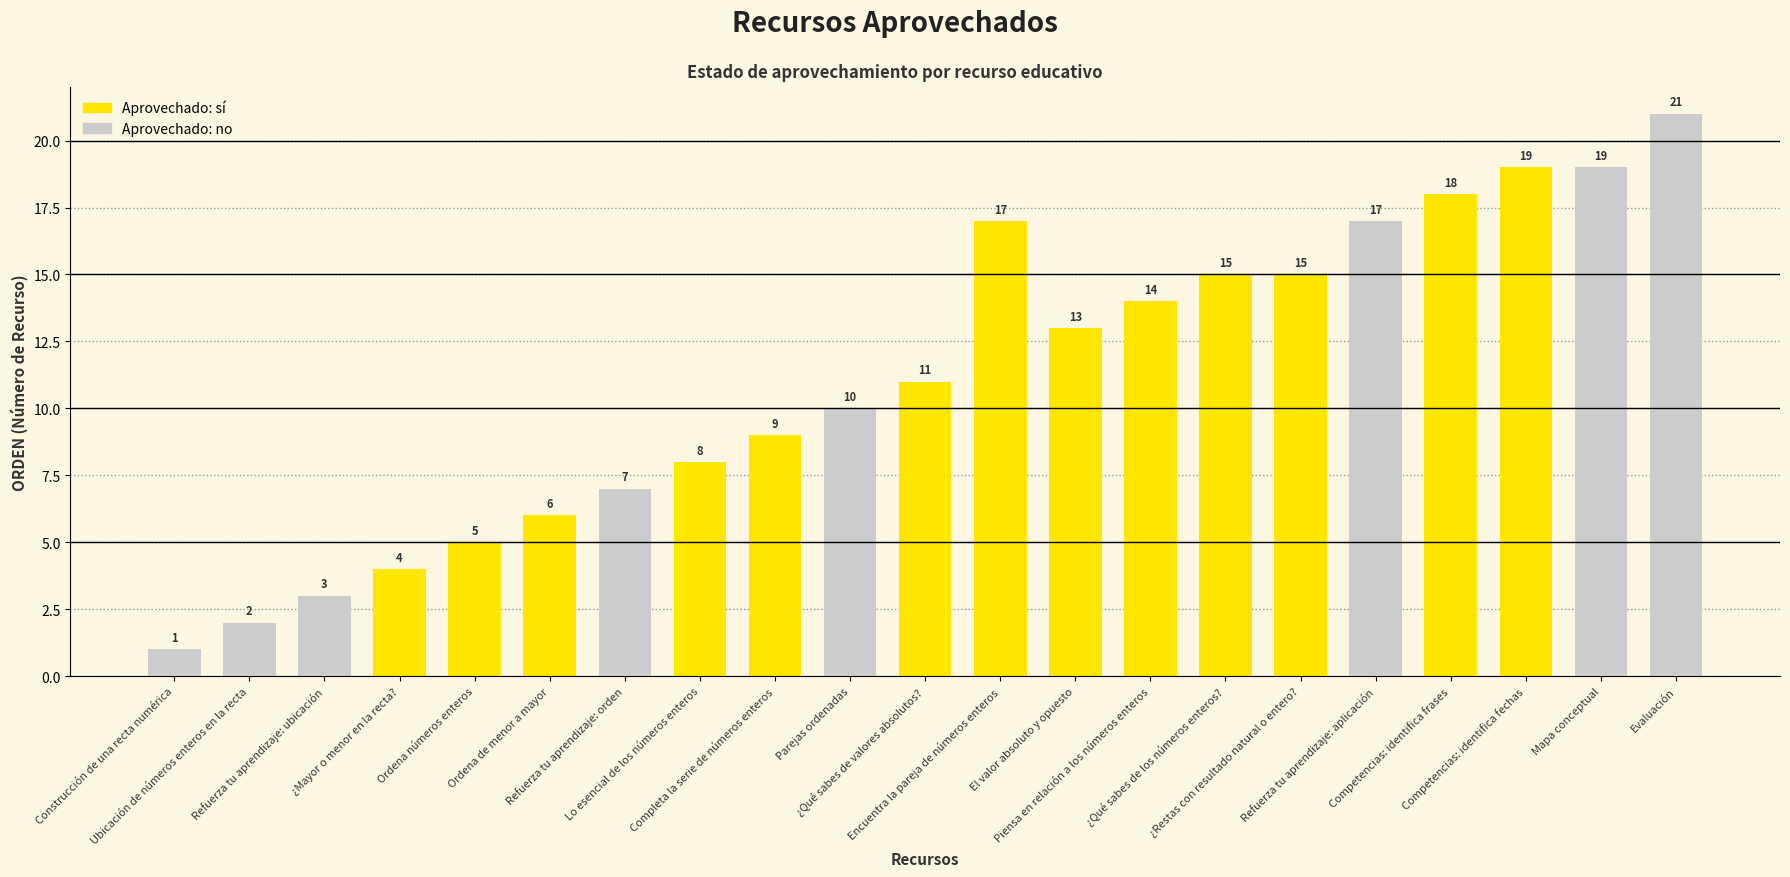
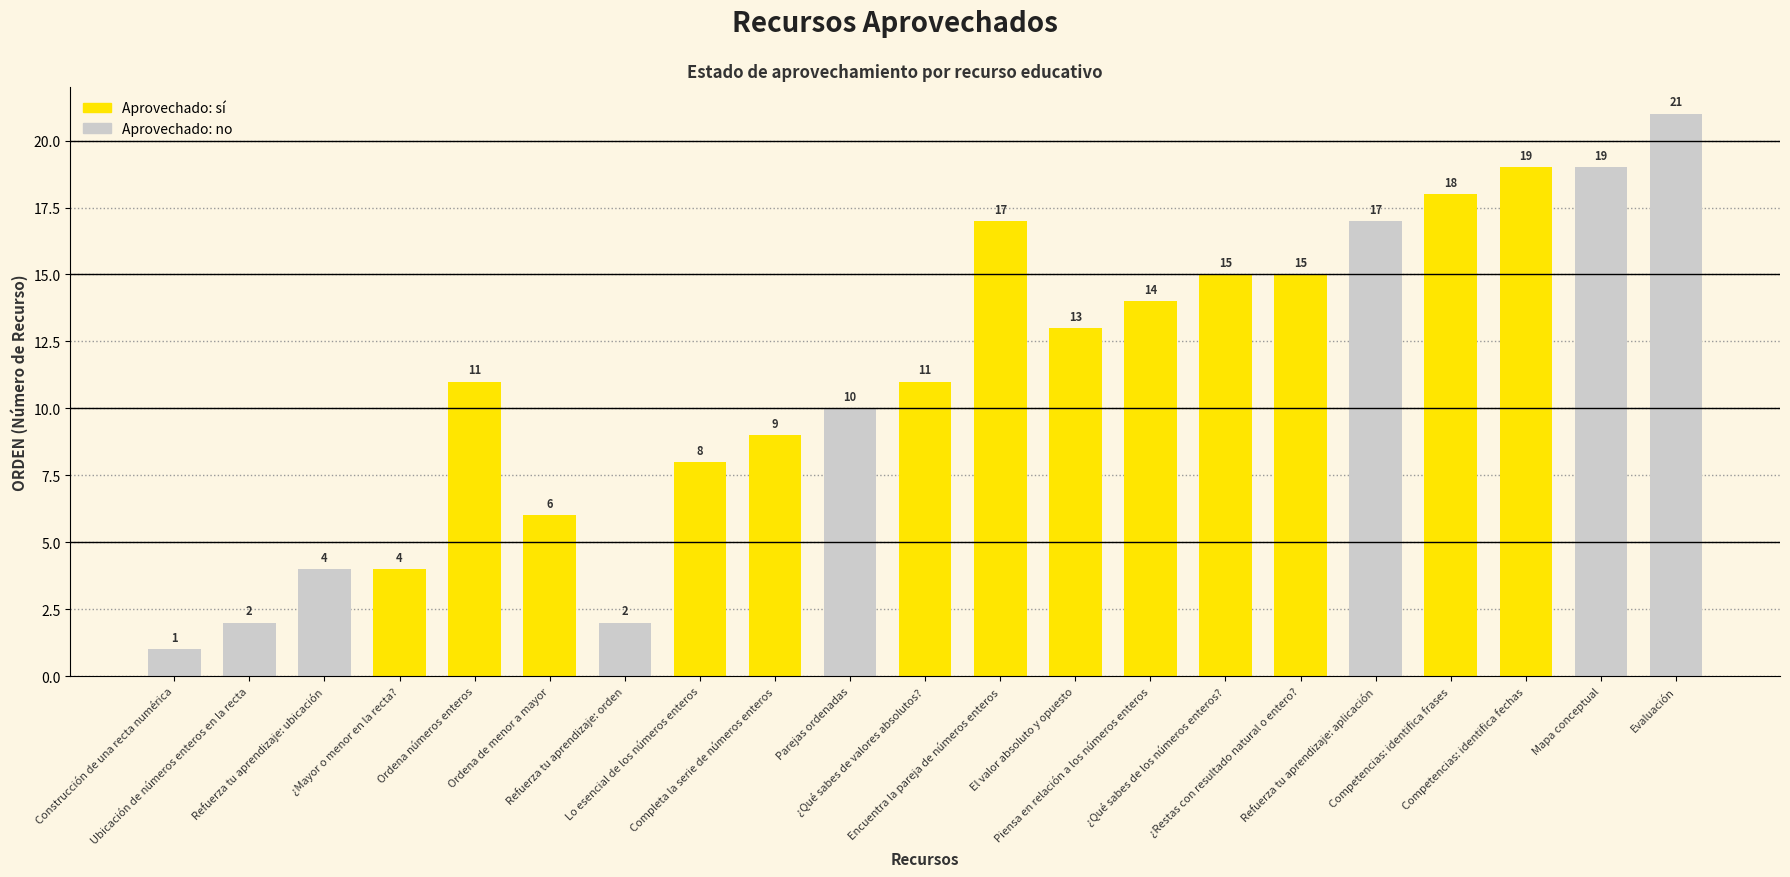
Refuerza tu aprendizaje: ubicación: 3 -> 4
Ordena números enteros: 5 -> 11
Refuerza tu aprendizaje: orden: 7 -> 2
